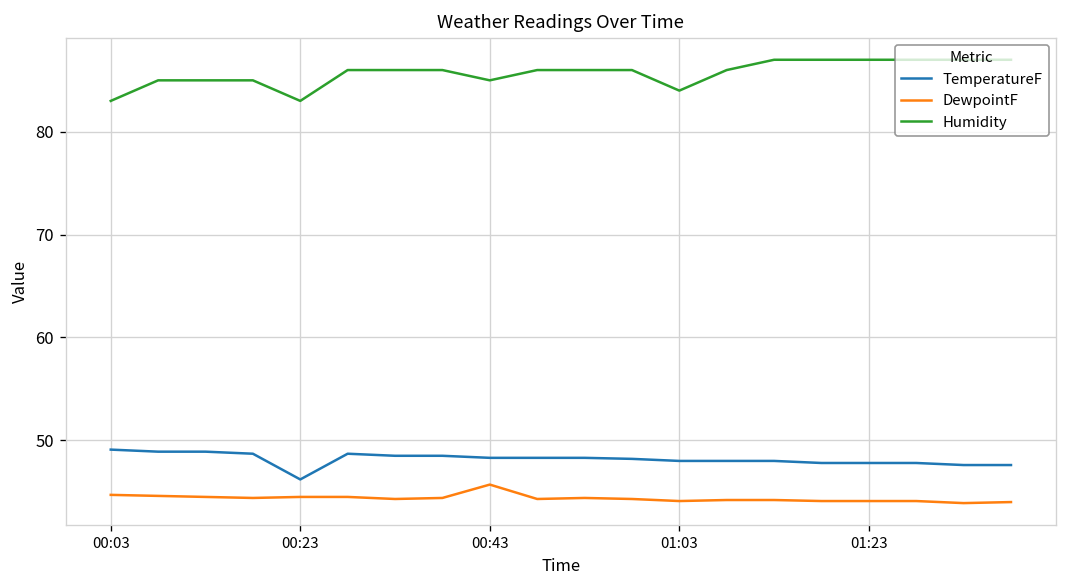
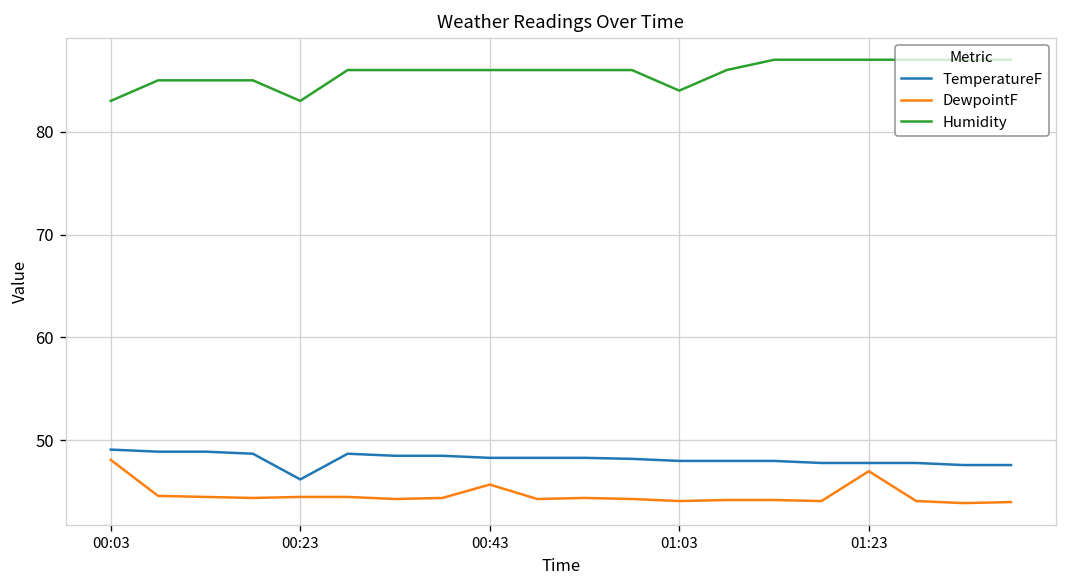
DewpointF, 00:03: 45 -> 48
Humidity, 00:43: 85 -> 86
DewpointF, 01:23: 44 -> 47
